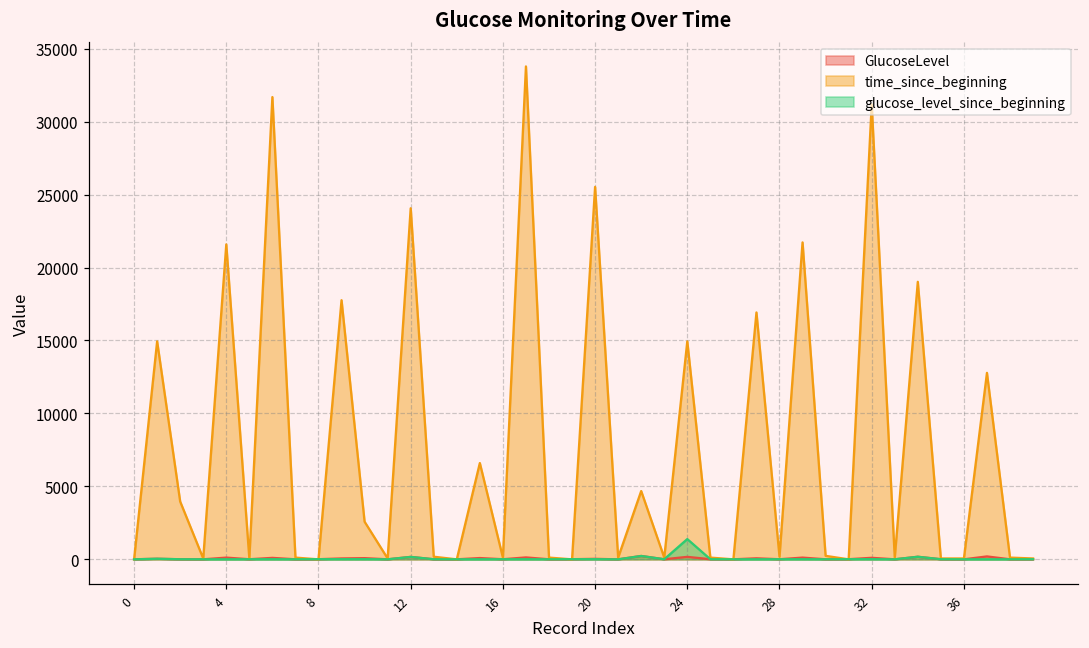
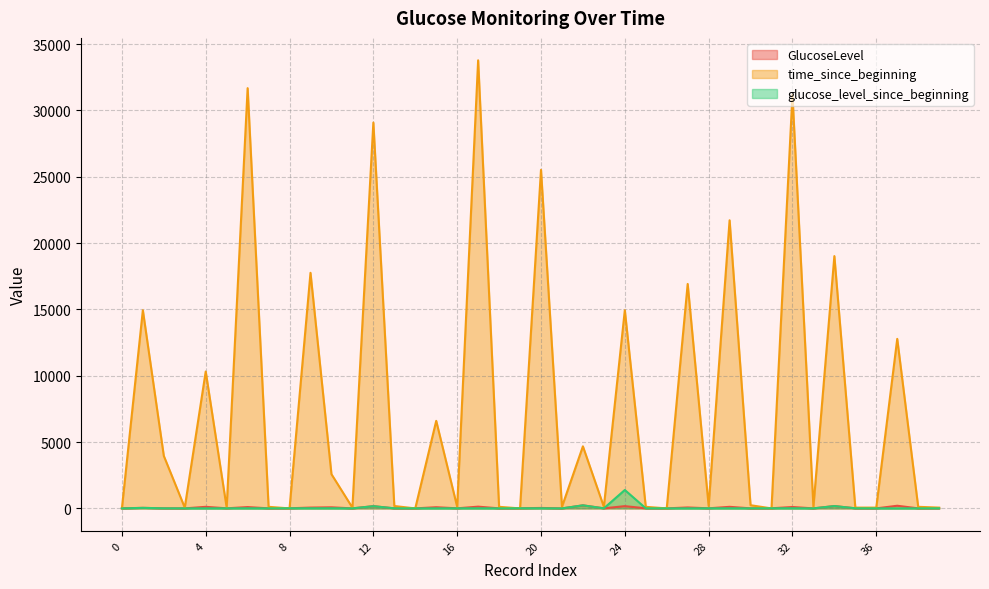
time_since_beginning, 4: 21600 -> 10300
time_since_beginning, 12: 24100 -> 29100
